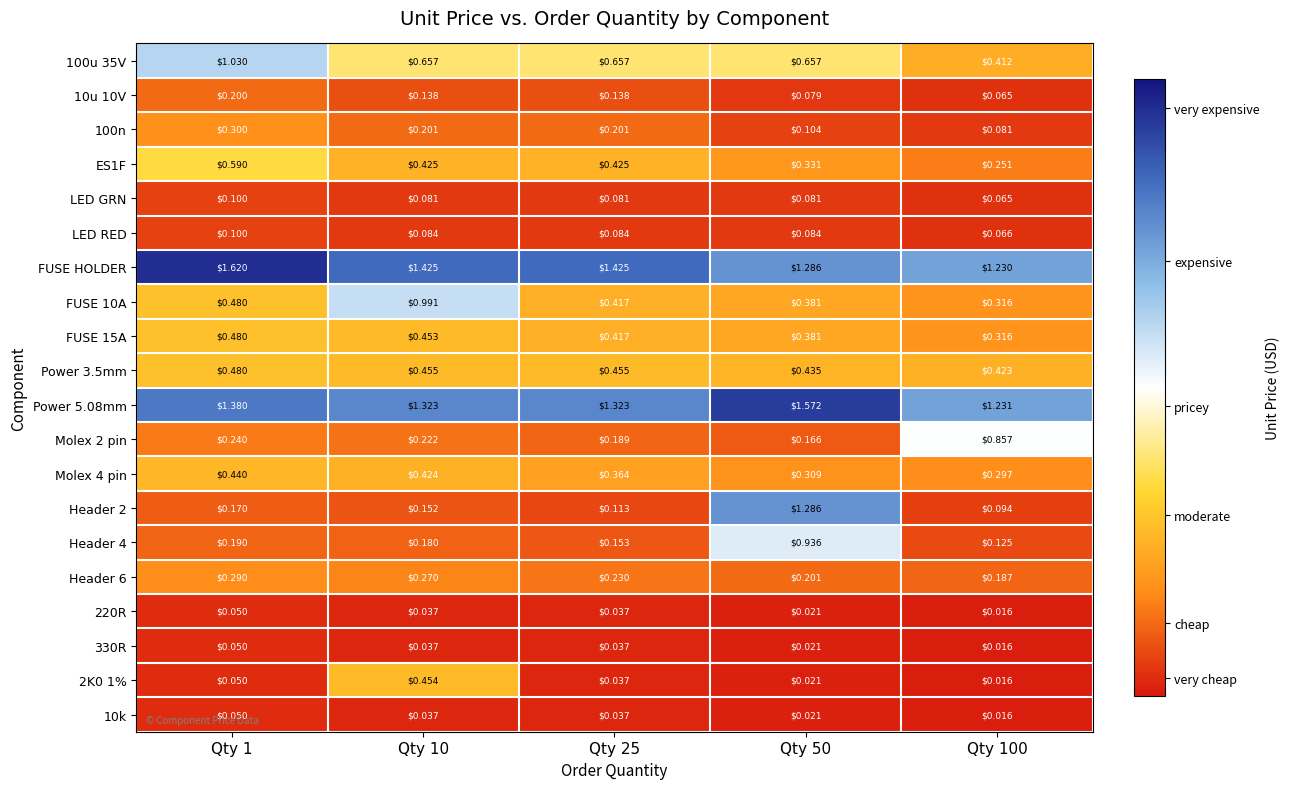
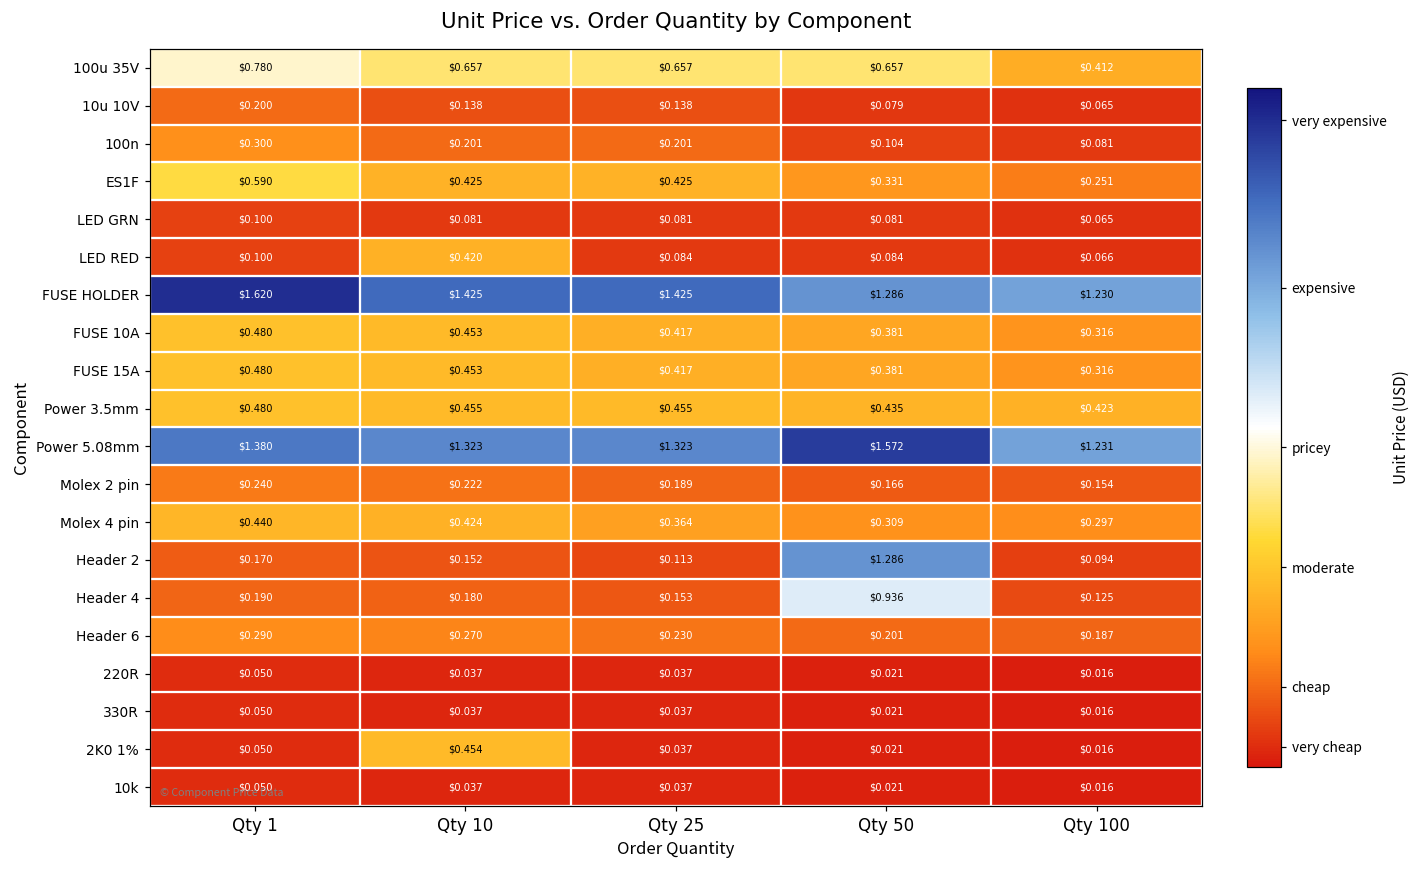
100u 35V, Qty 1: $1.030 -> $0.780
LED RED, Qty 10: $0.084 -> $0.420
FUSE 10A, Qty 10: $0.991 -> $0.453
Molex 2 pin, Qty 100: $0.857 -> $0.154
